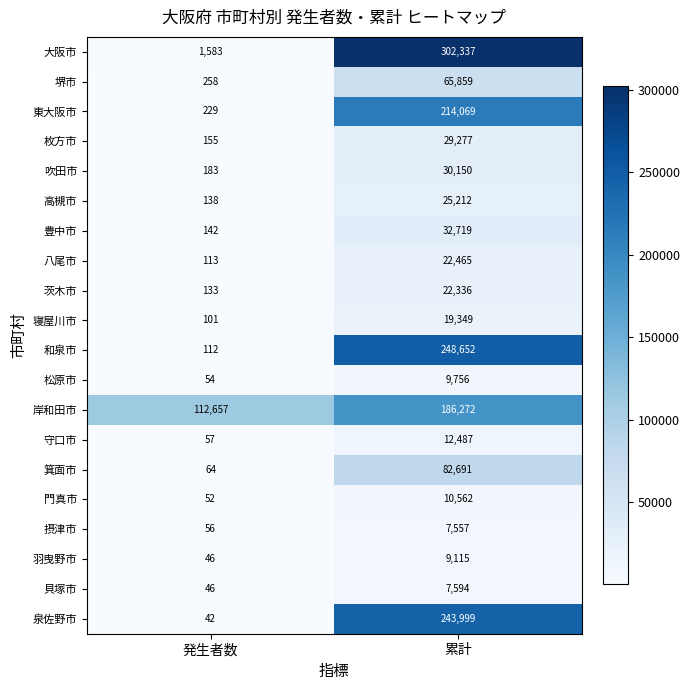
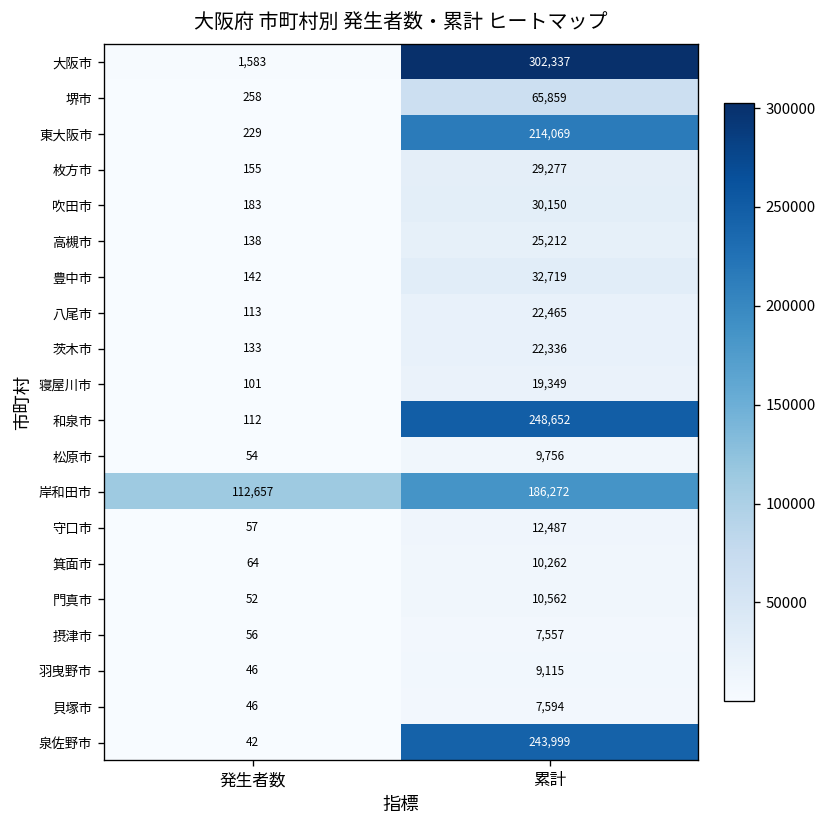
箕面市, 累計: 82,691 -> 10,262
